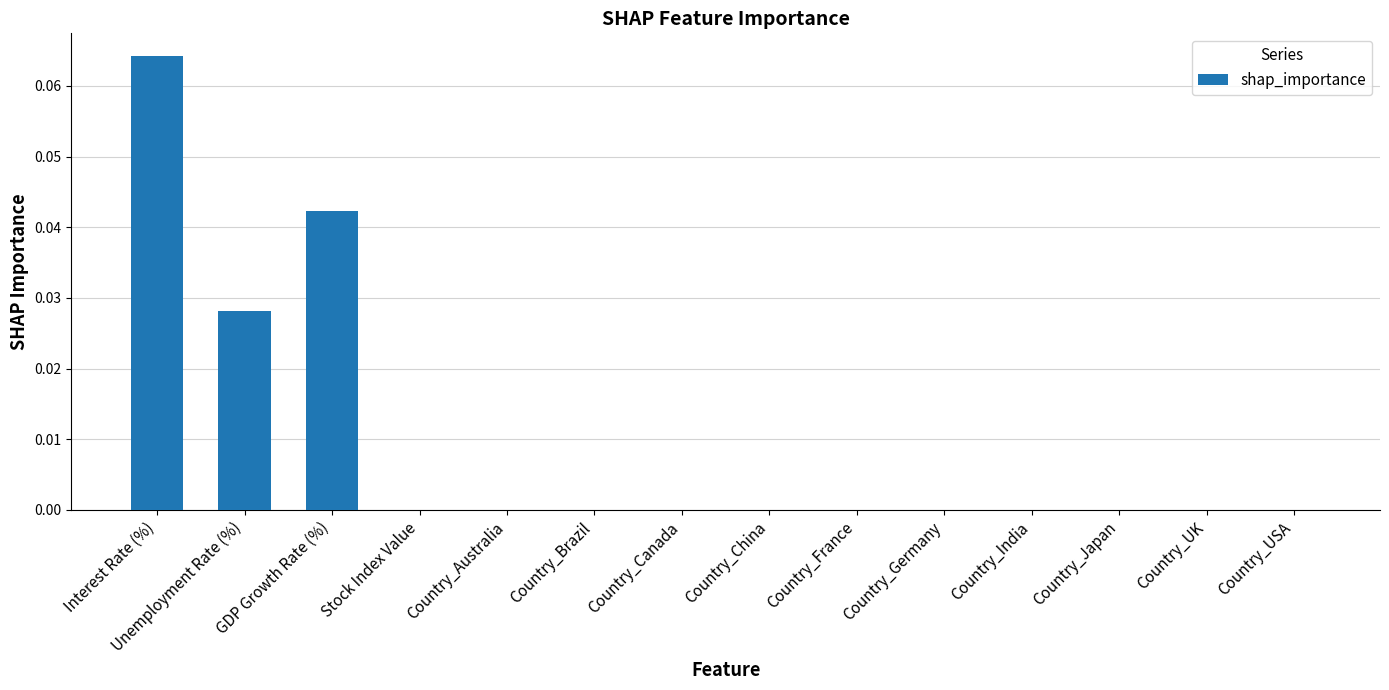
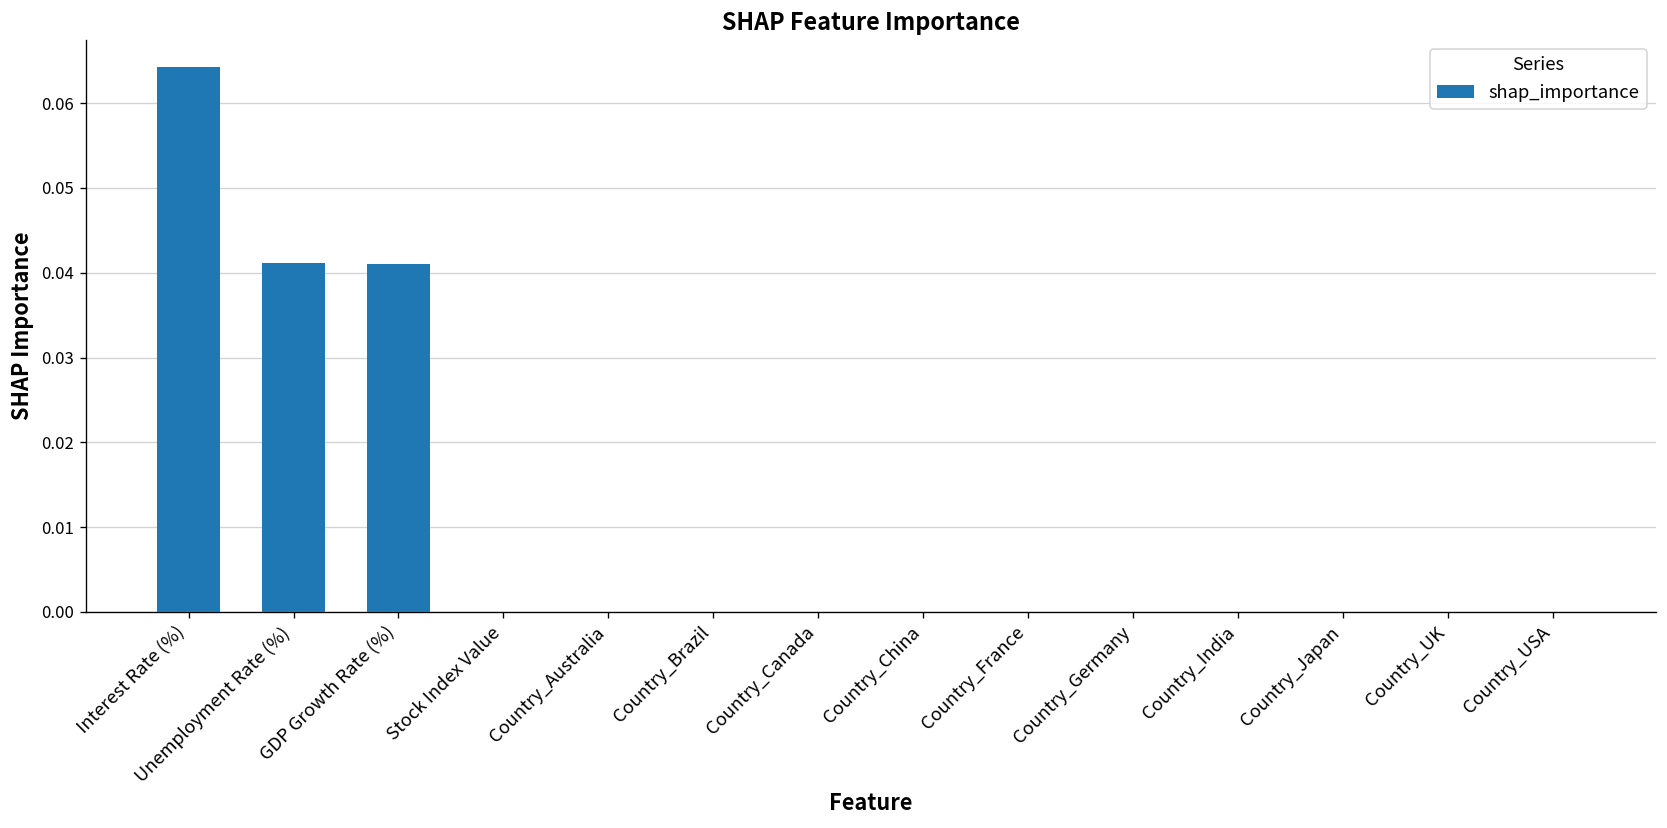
Unemployment Rate (%): 0.028 -> 0.041
GDP Growth Rate (%): 0.042 -> 0.041
